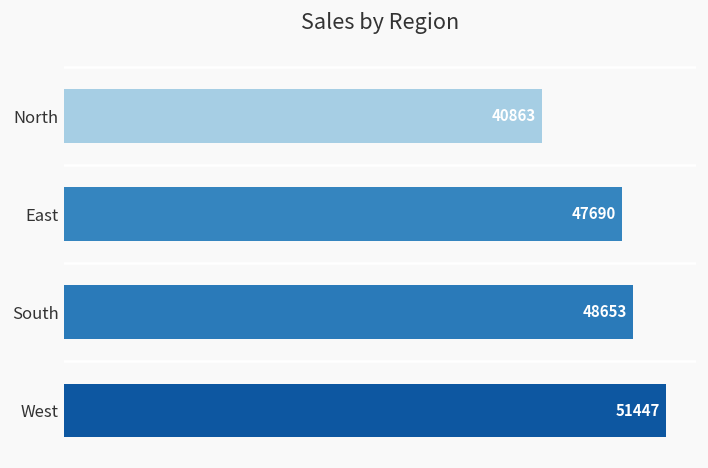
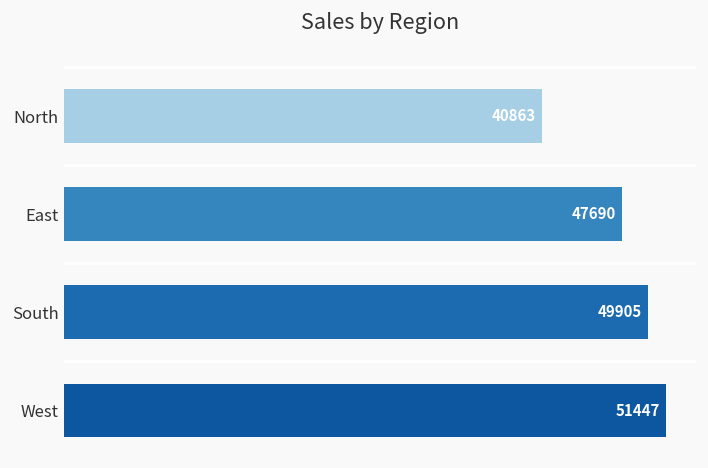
South: 48653 -> 49905
